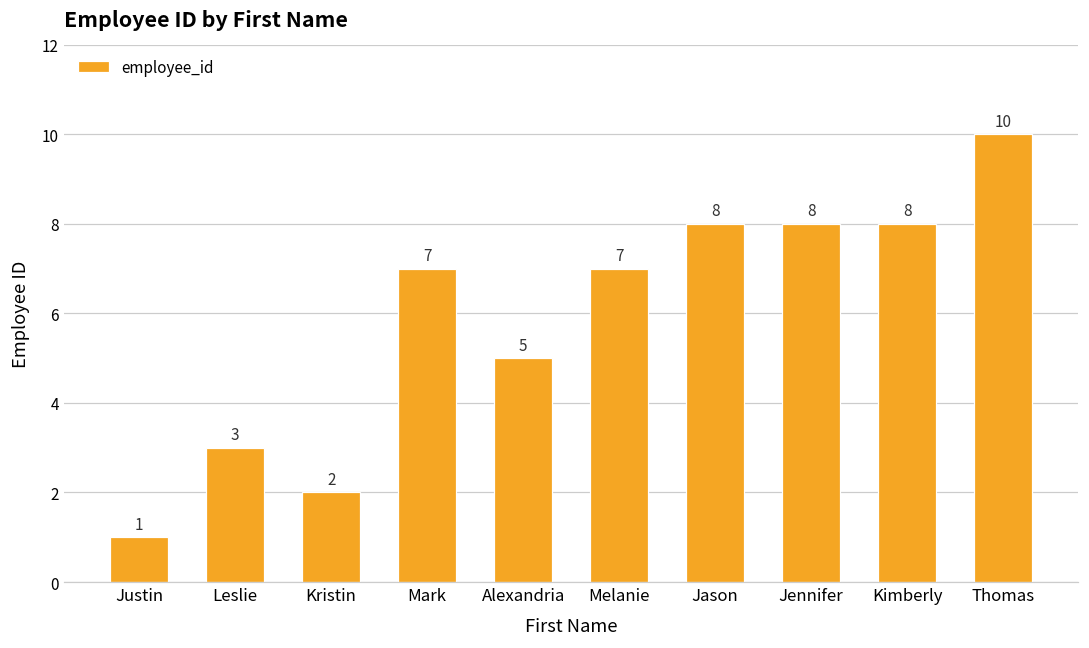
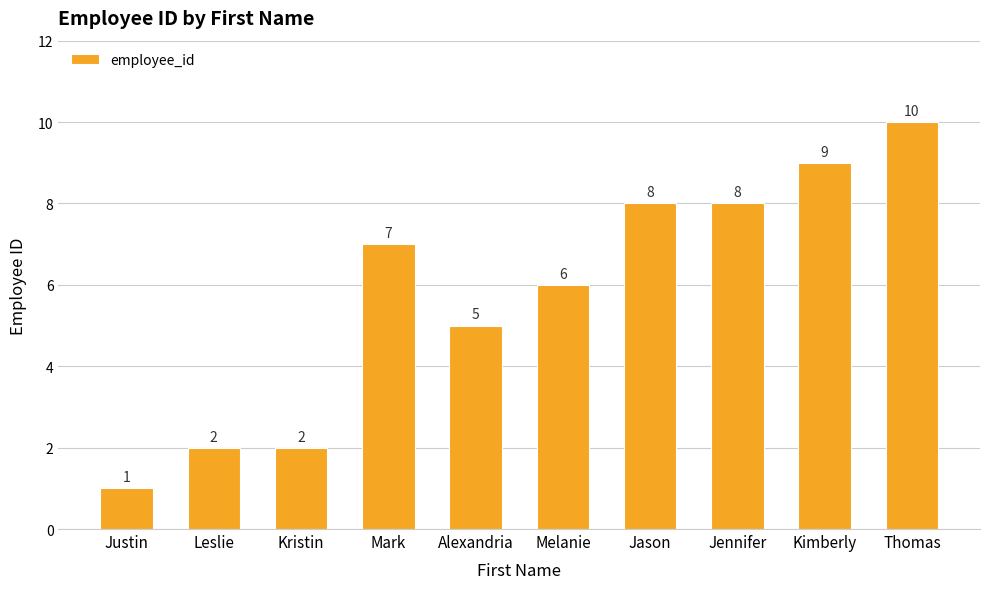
Leslie: 3 -> 2
Melanie: 7 -> 6
Kimberly: 8 -> 9
